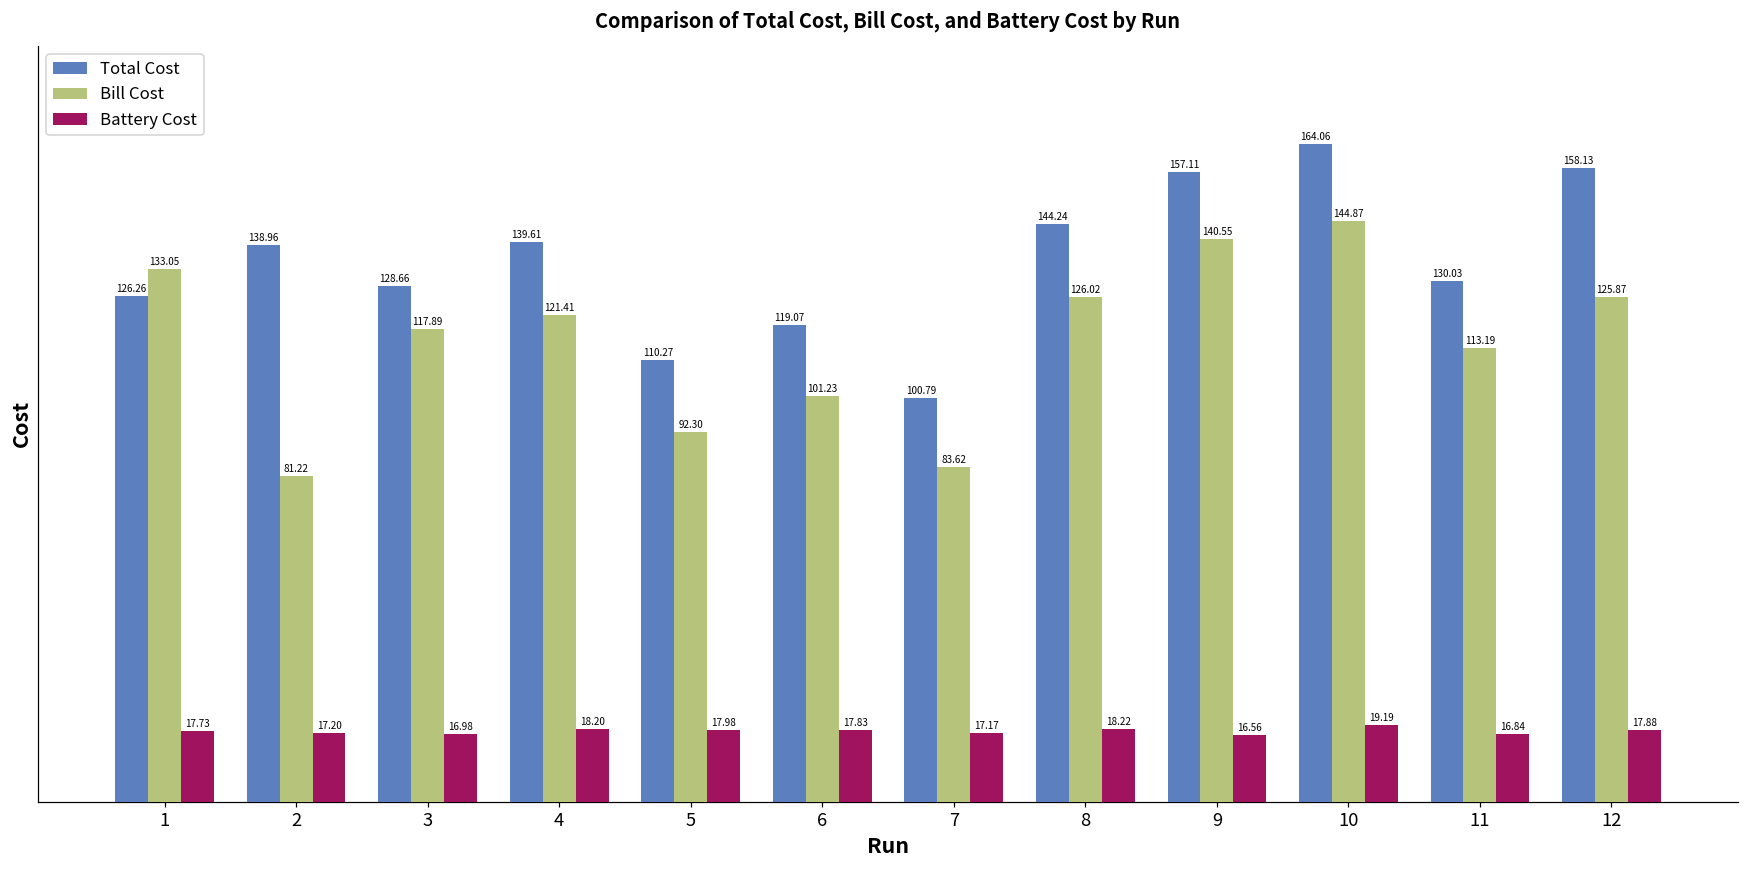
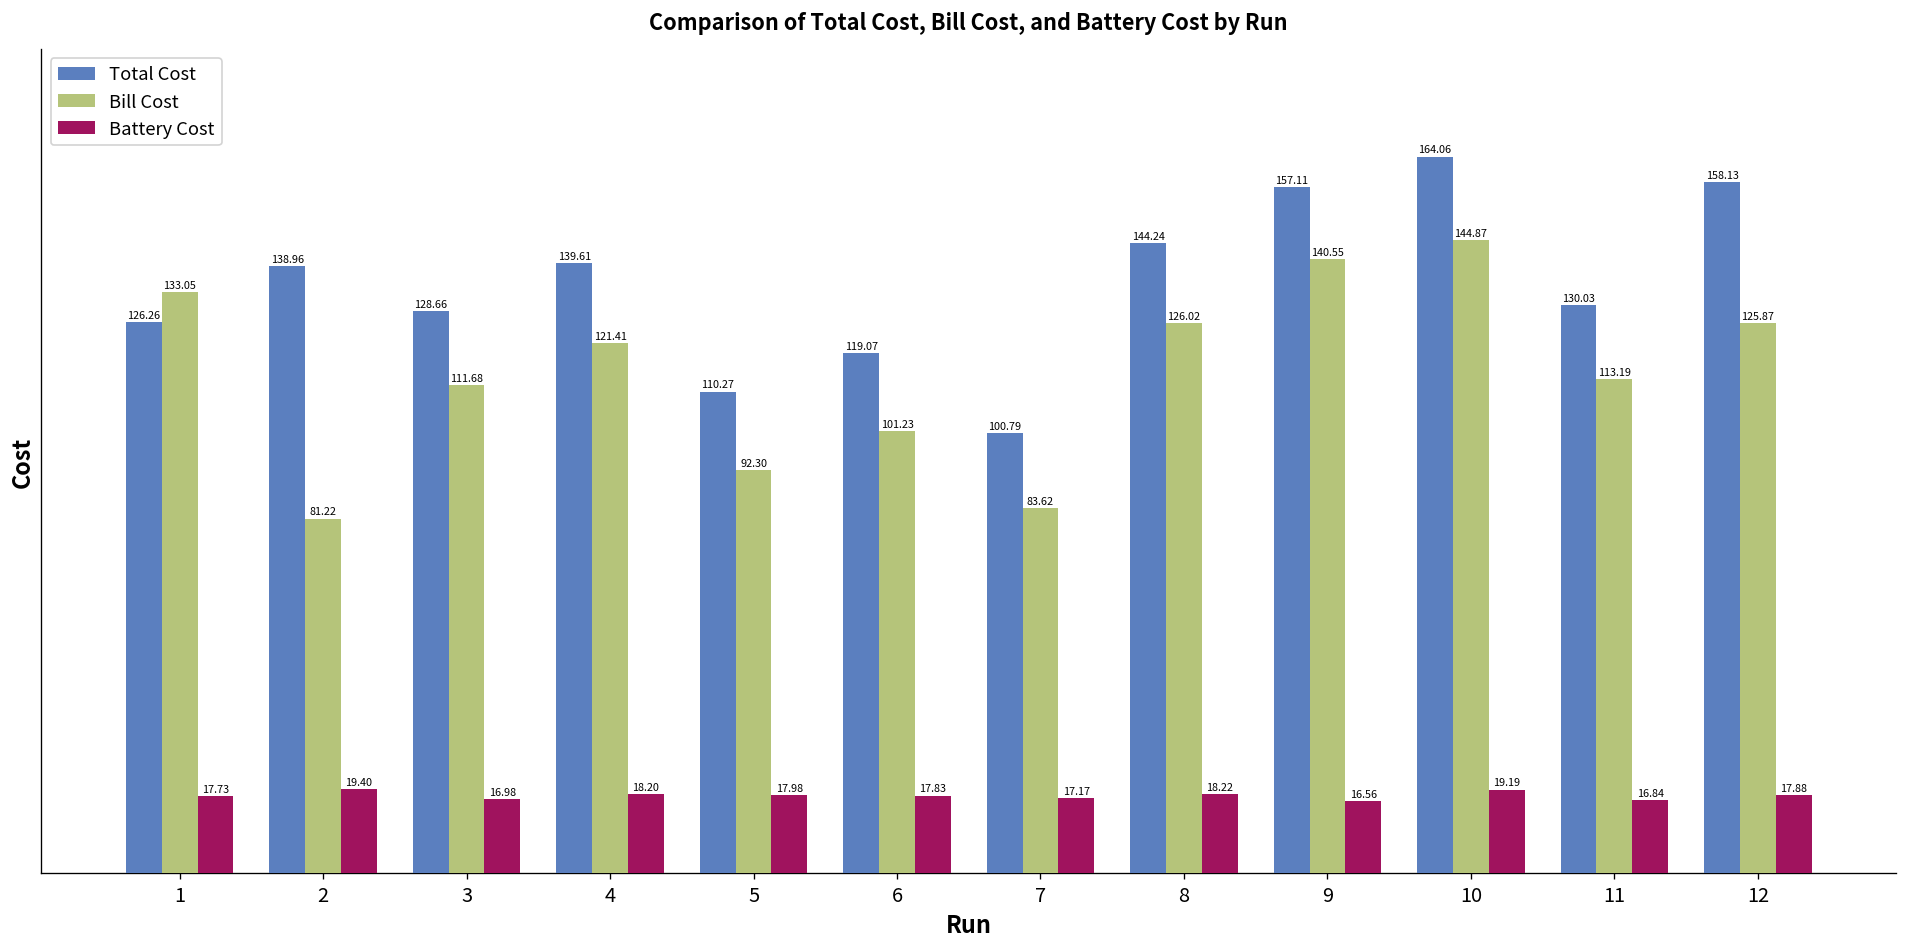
Battery Cost, 2: 17.20 -> 19.40
Bill Cost, 3: 117.89 -> 111.68
